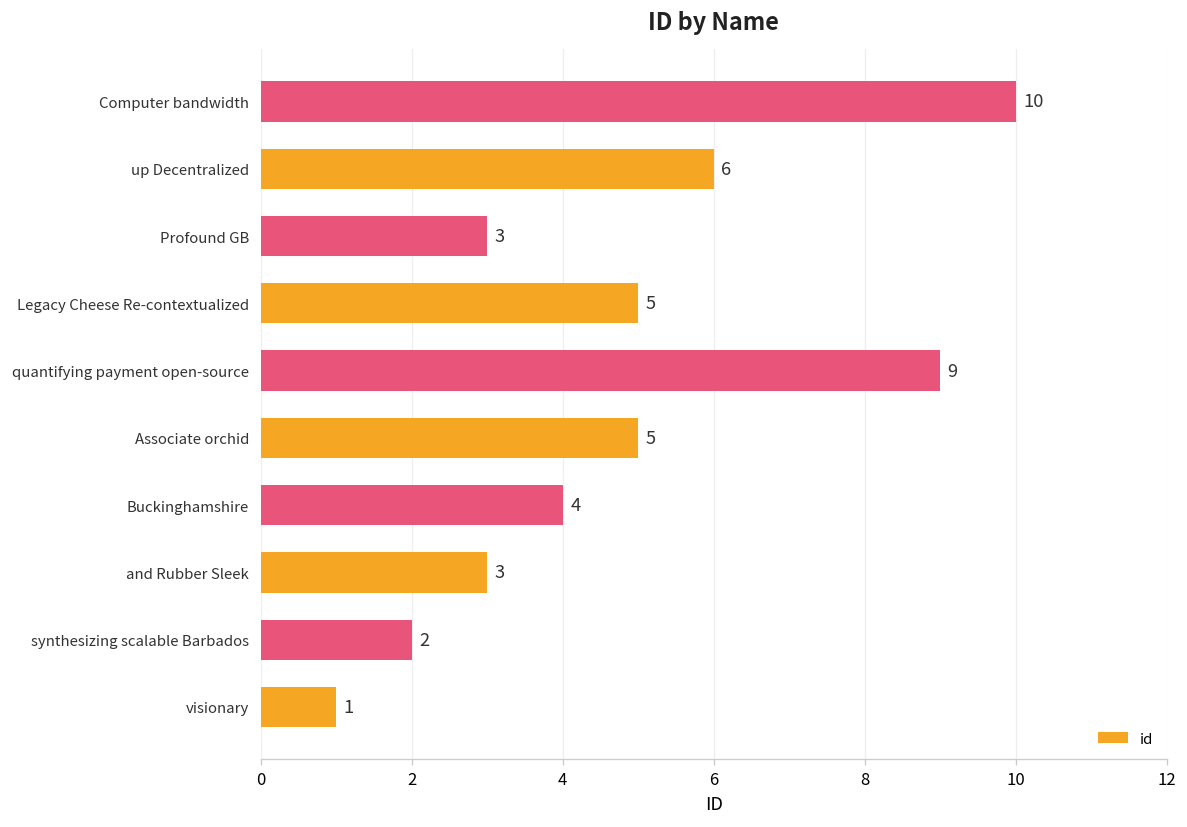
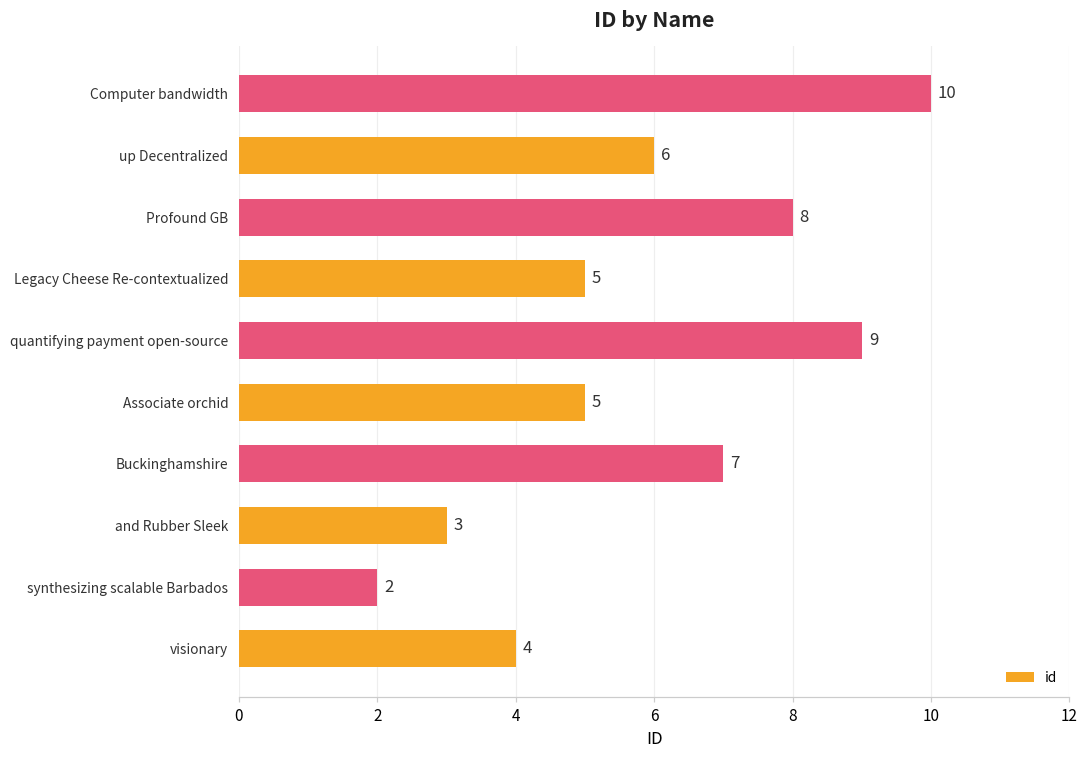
Profound GB: 3 -> 8
Buckinghamshire: 4 -> 7
visionary: 1 -> 4
